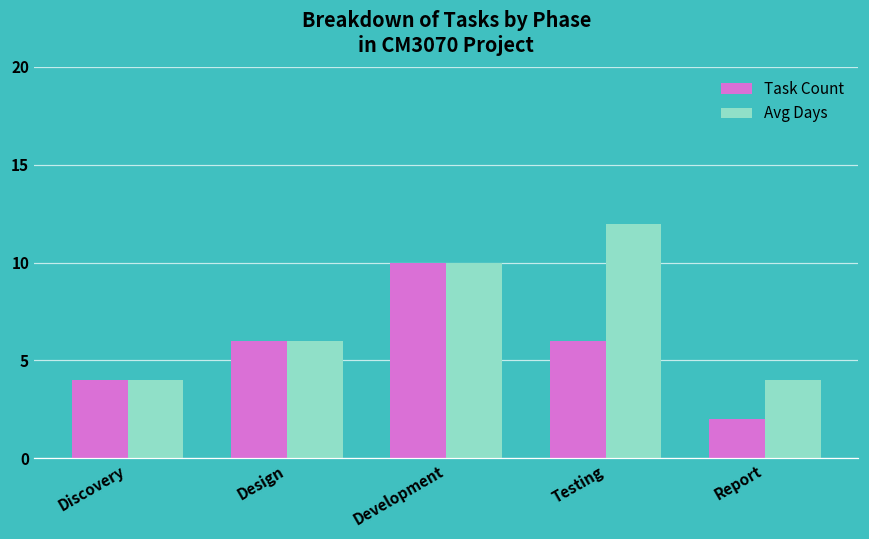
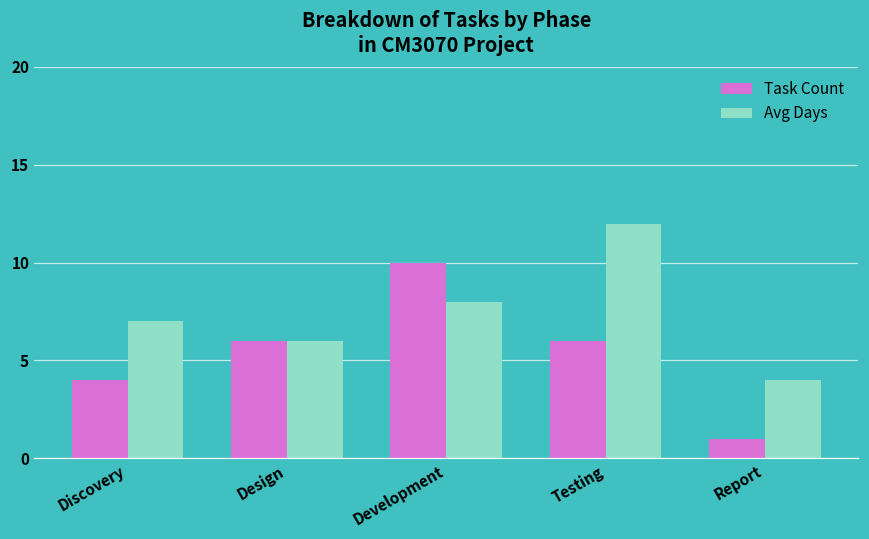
Avg Days, Discovery: 4 -> 7
Avg Days, Development: 10 -> 8
Task Count, Report: 2 -> 1
